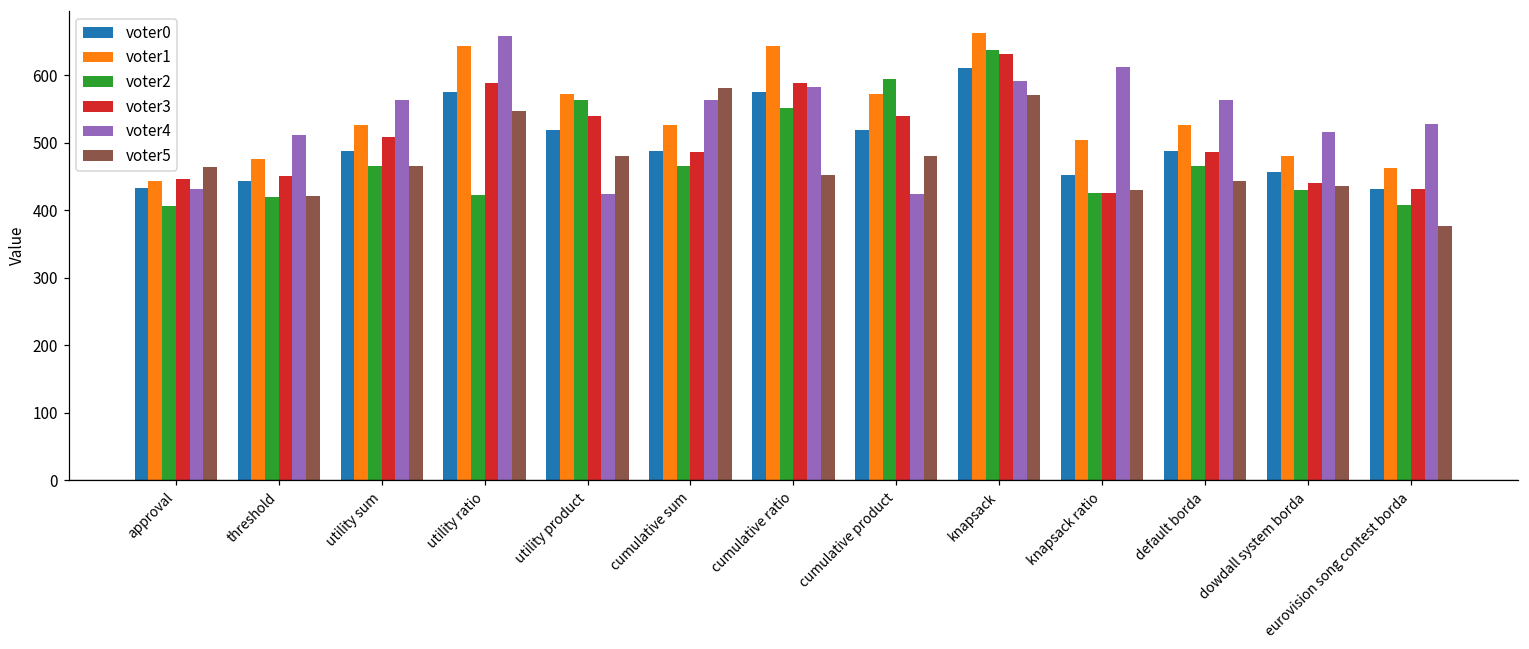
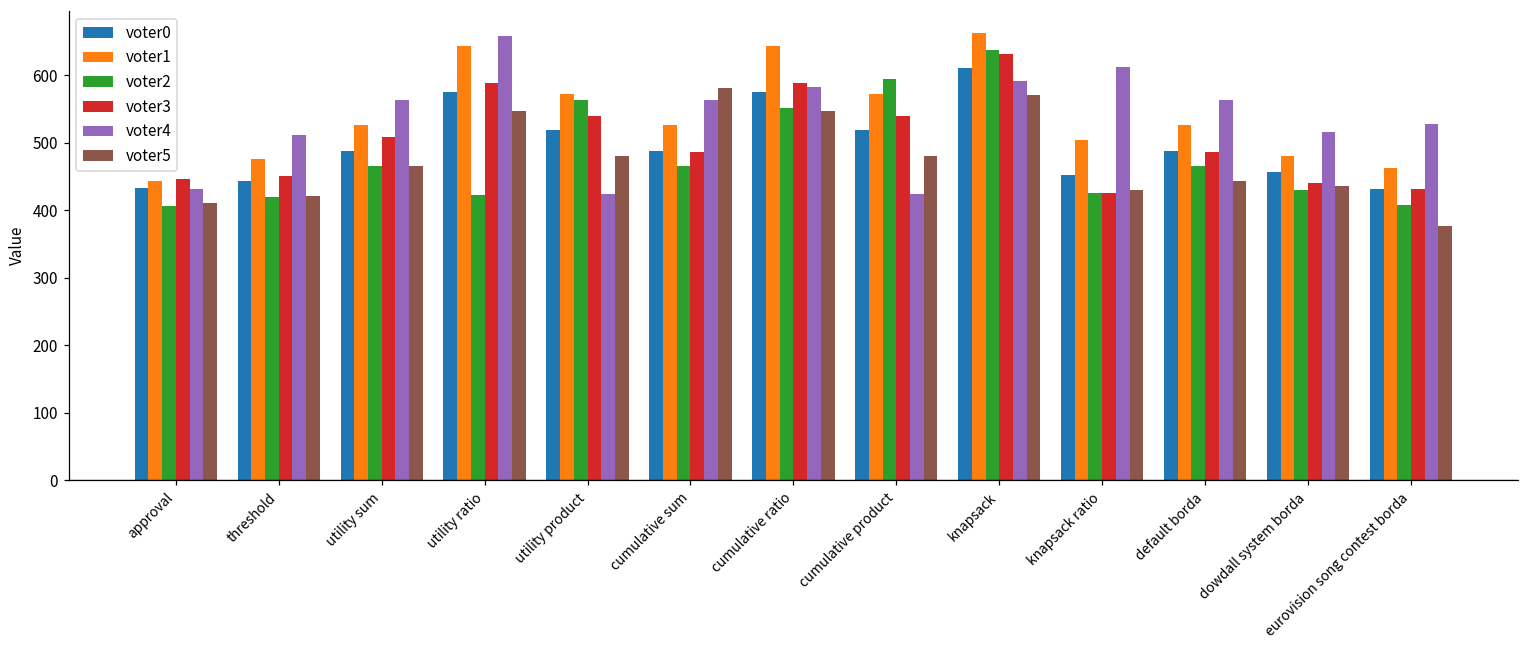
voter5, approval: 460 -> 410
voter5, cumulative ratio: 450 -> 550
